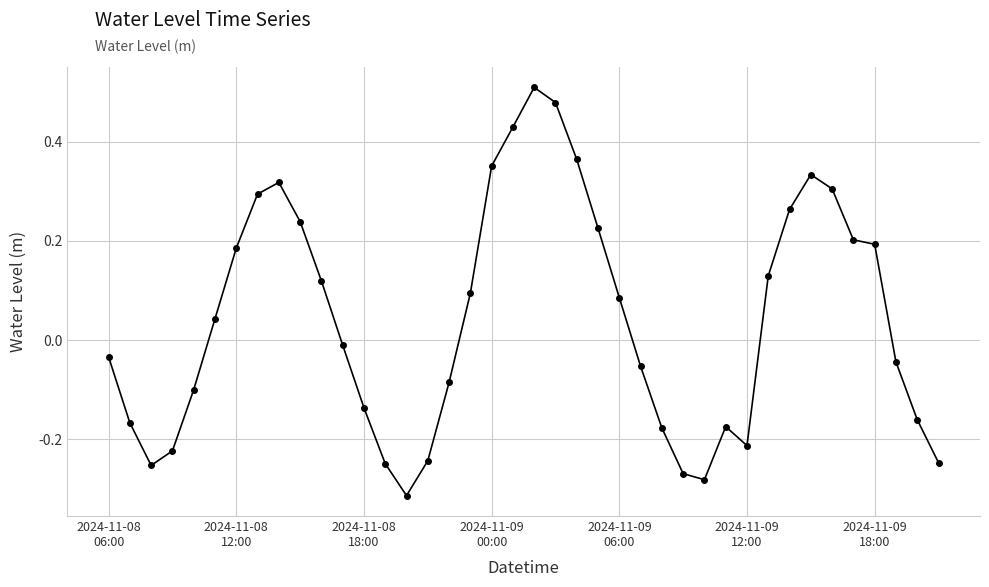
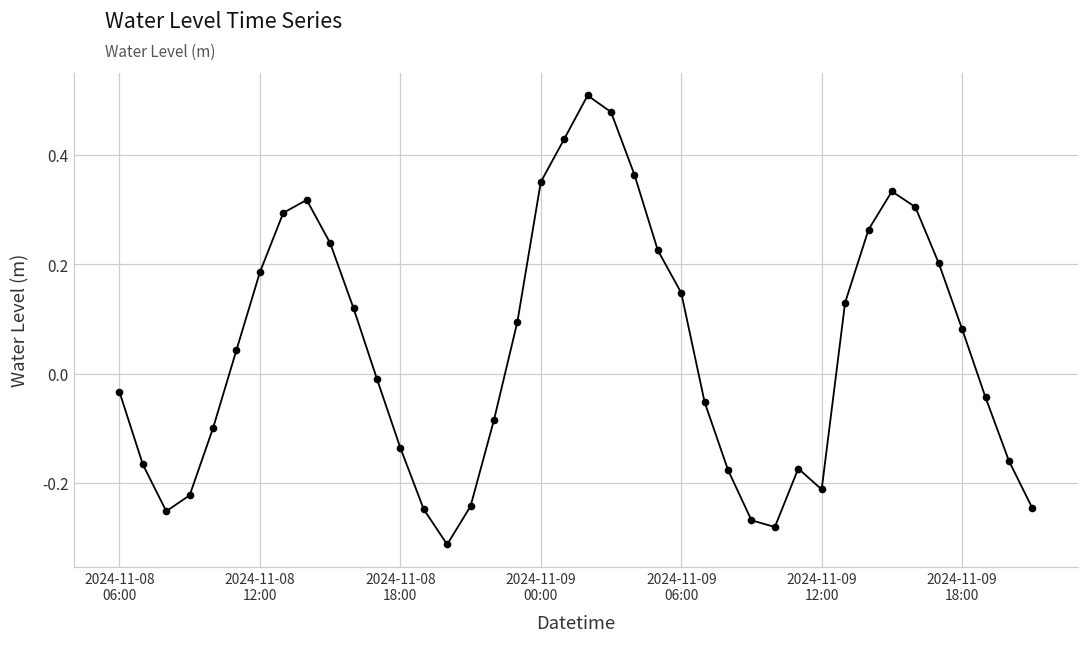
2024-11-09 06:00: 0.09 -> 0.15
2024-11-09 18:00: 0.19 -> 0.08
